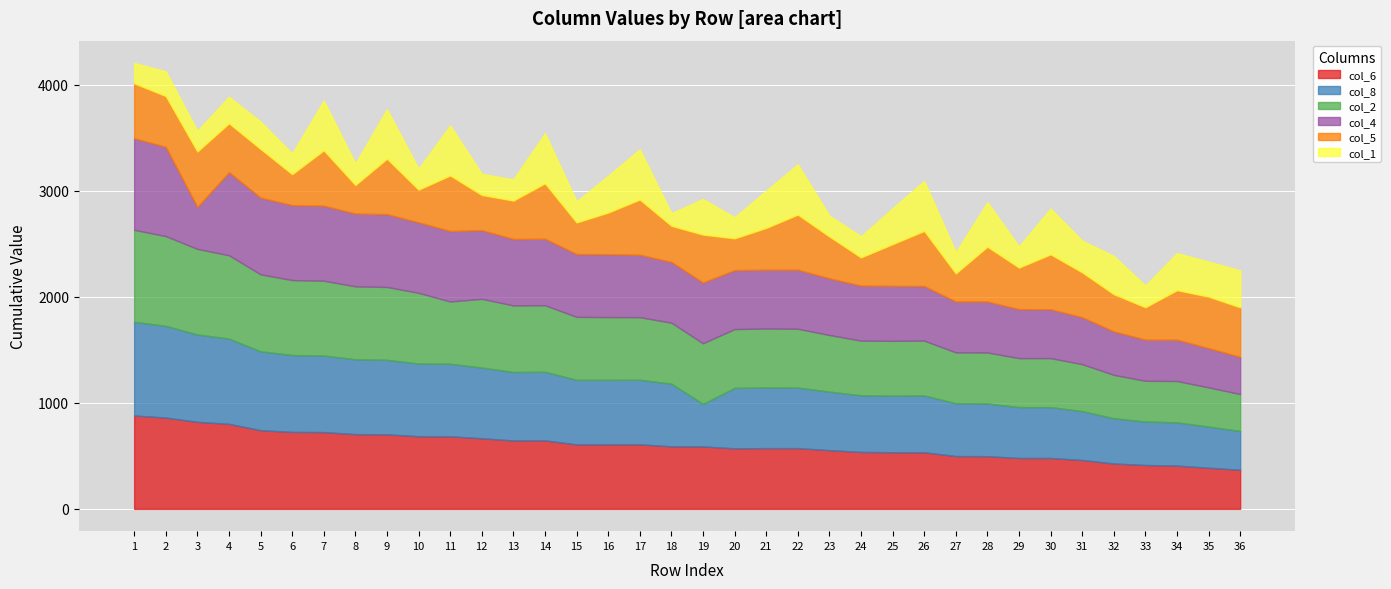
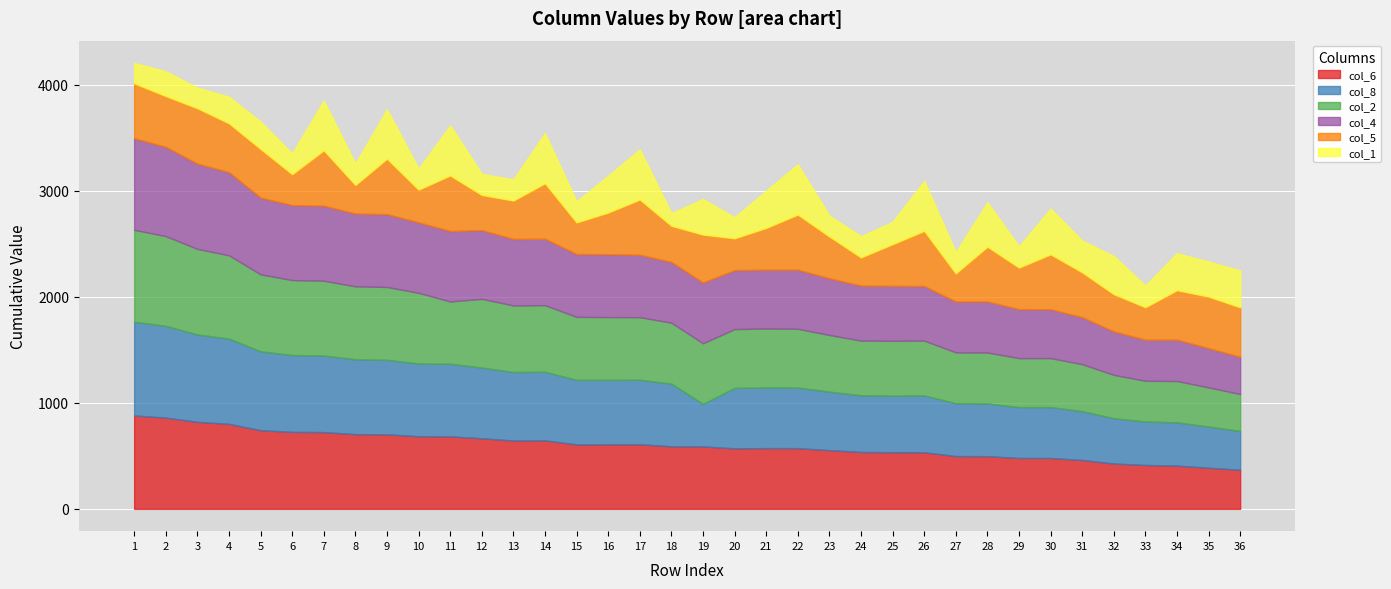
col_4, 3: 400 -> 800
col_1, 25: 340 -> 210
